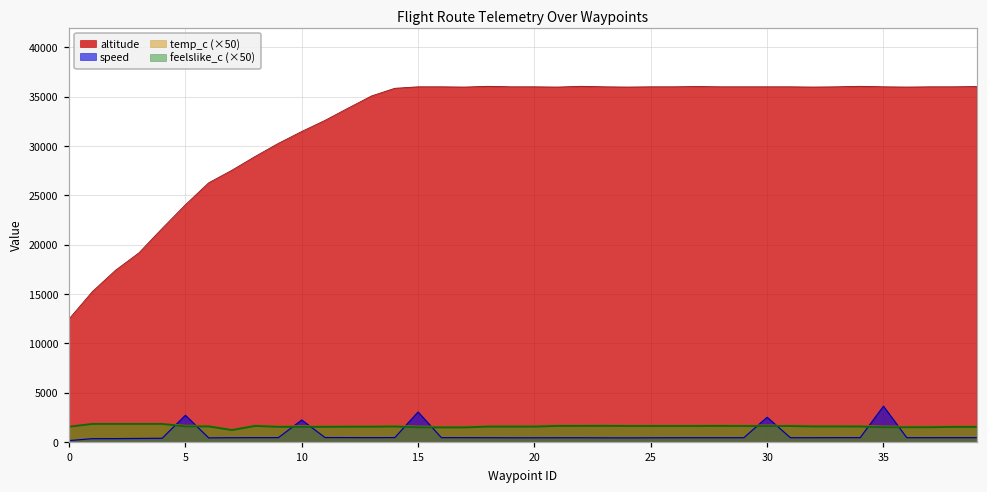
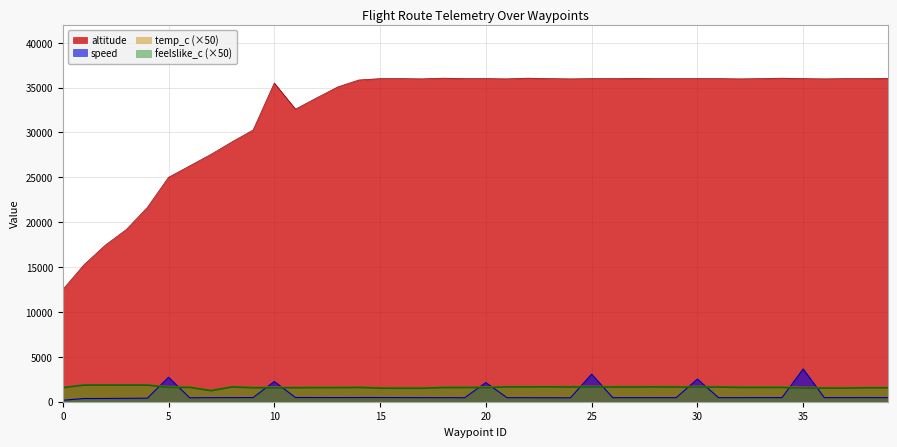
altitude, 5: 24000 -> 25000
altitude, 10: 31000 -> 36000
speed, 15: 3000 -> 0
speed, 20: 0 -> 2000
speed, 25: 0 -> 3000
